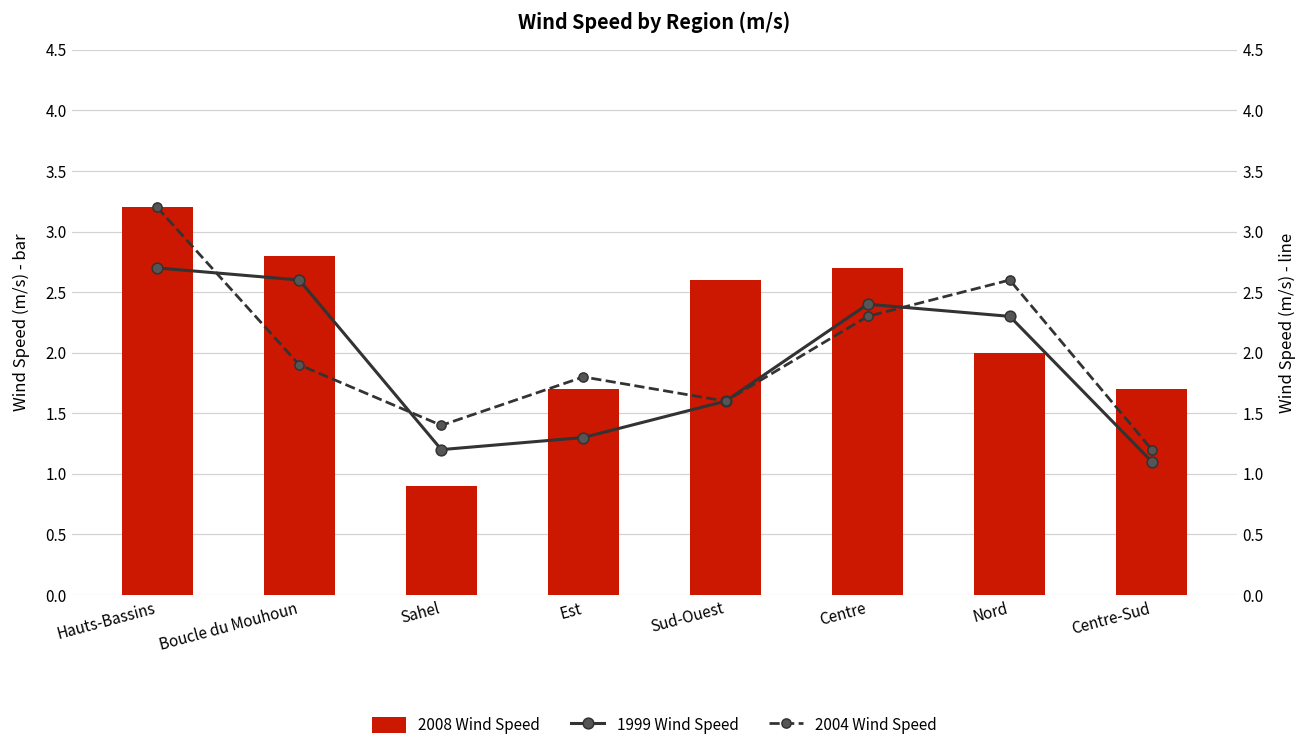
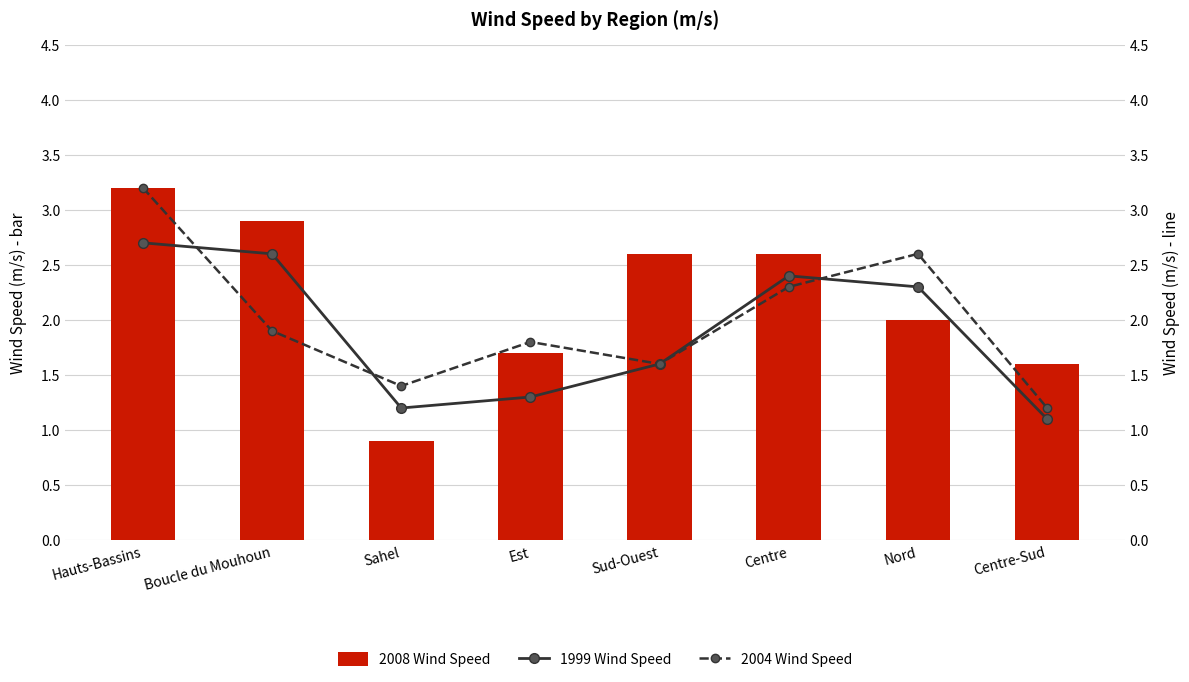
2008 Wind Speed, Boucle du Mouhoun: 2.8 -> 2.9
2008 Wind Speed, Centre: 2.7 -> 2.6
2008 Wind Speed, Centre-Sud: 1.7 -> 1.6
